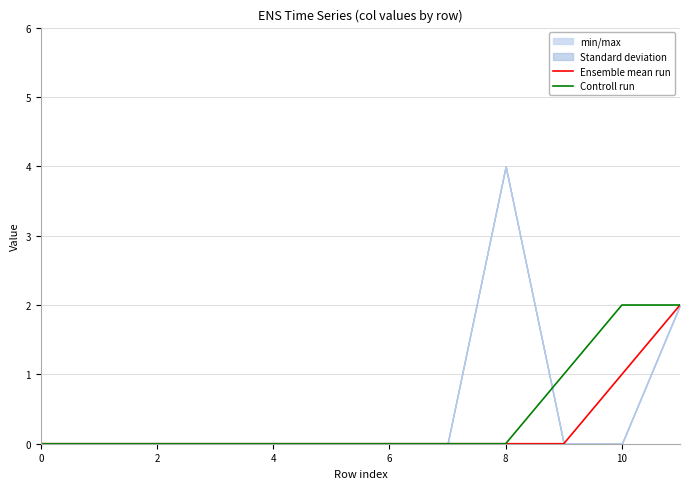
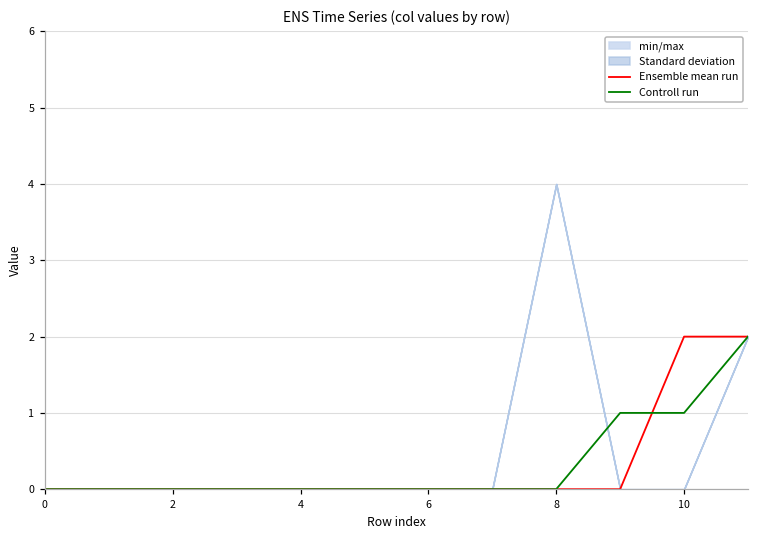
Ensemble mean run, 10: 1 -> 2
Controll run, 10: 2 -> 1
